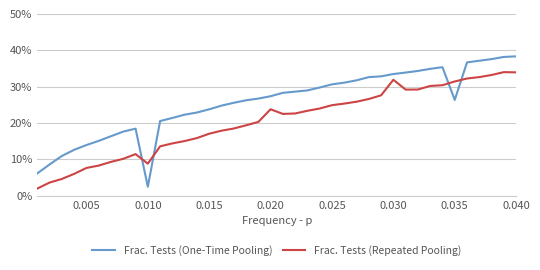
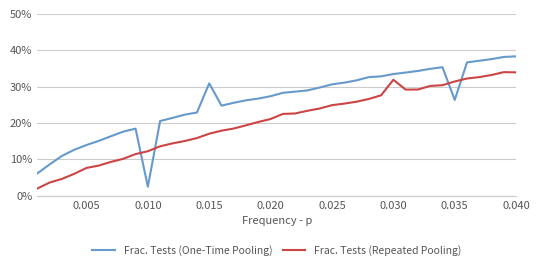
Frac. Tests (Repeated Pooling), 0.010: 9% -> 12%
Frac. Tests (One-Time Pooling), 0.015: 24% -> 31%
Frac. Tests (Repeated Pooling), 0.020: 24% -> 21%
